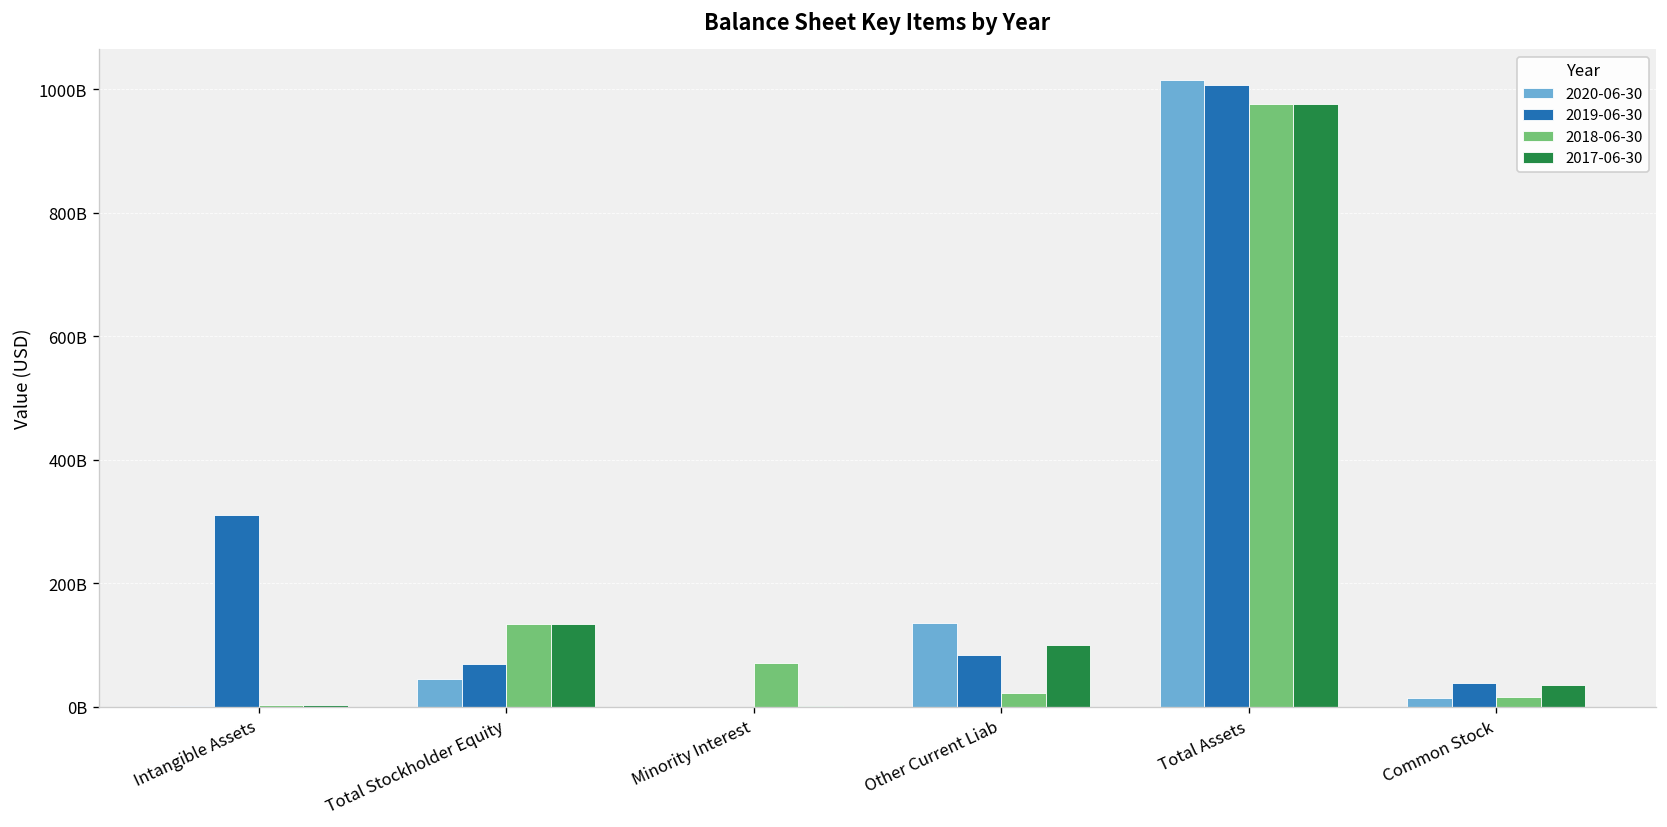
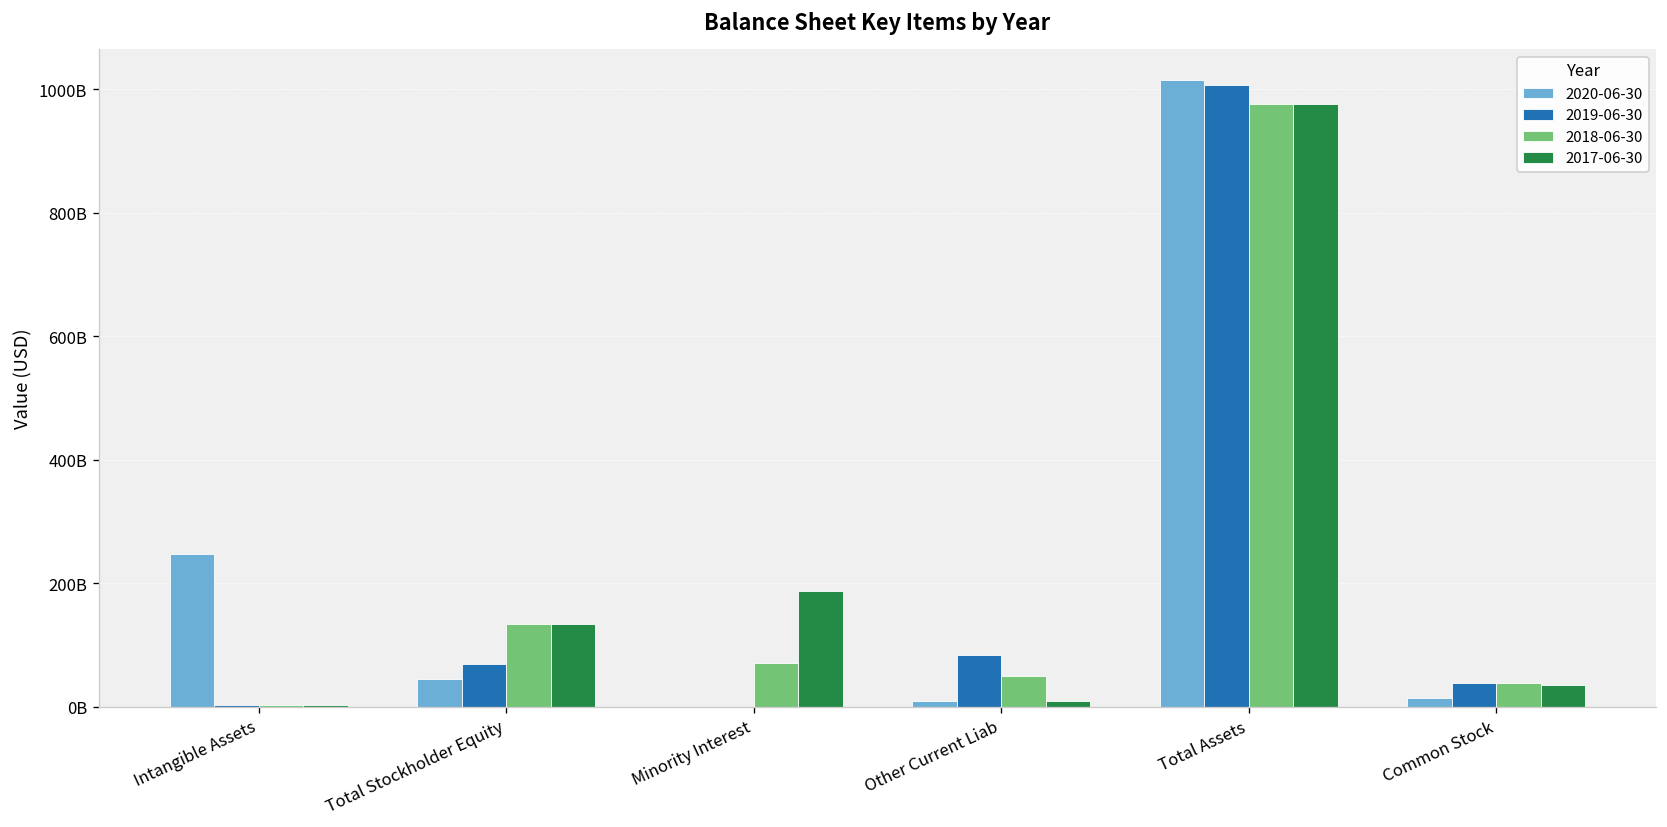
2020-06-30, Intangible Assets: 0 -> 250000000000
2019-06-30, Intangible Assets: 310000000000 -> 0
2017-06-30, Minority Interest: 0 -> 190000000000
2020-06-30, Other Current Liab: 140000000000 -> 10000000000
2018-06-30, Other Current Liab: 20000000000 -> 50000000000
2017-06-30, Other Current Liab: 100000000000 -> 10000000000
2018-06-30, Common Stock: 20000000000 -> 40000000000
